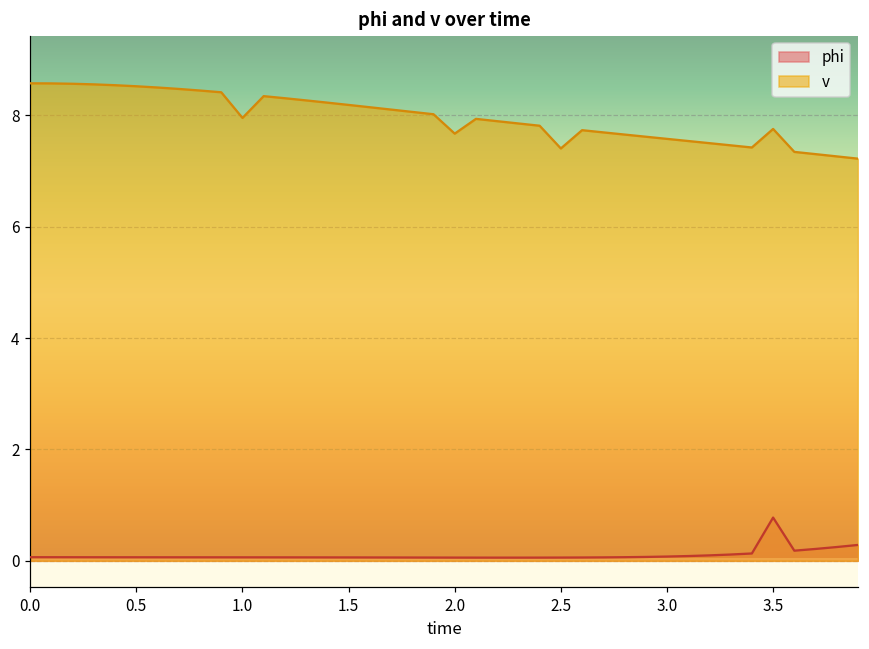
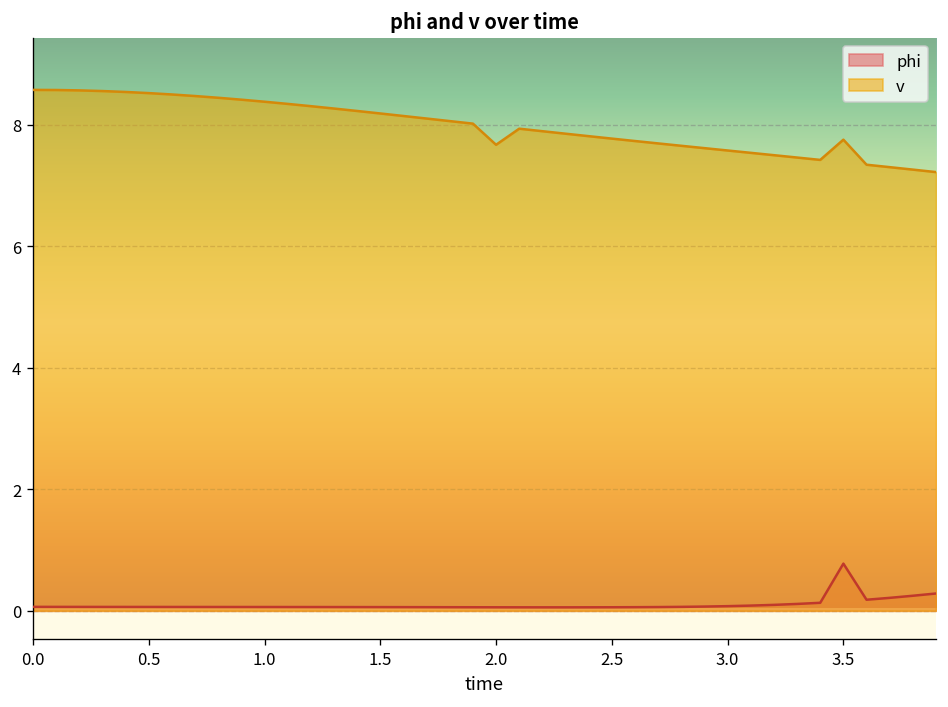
v, 1.0: 8.0 -> 8.4
v, 2.5: 7.4 -> 7.8
